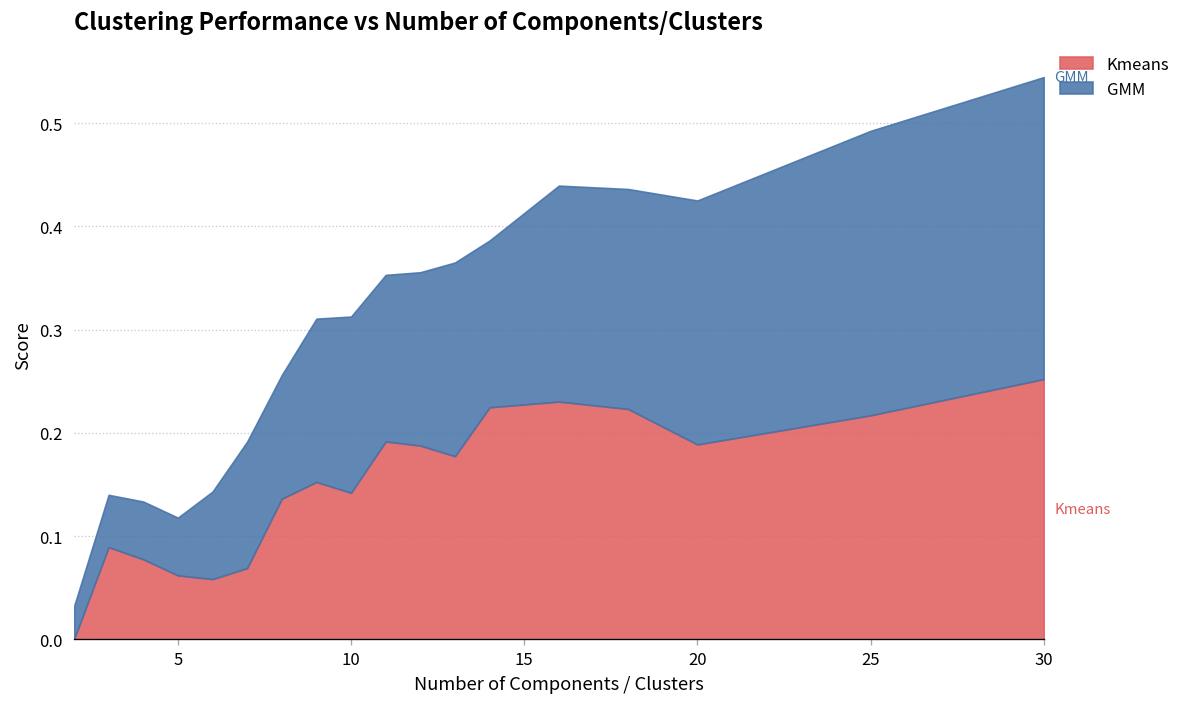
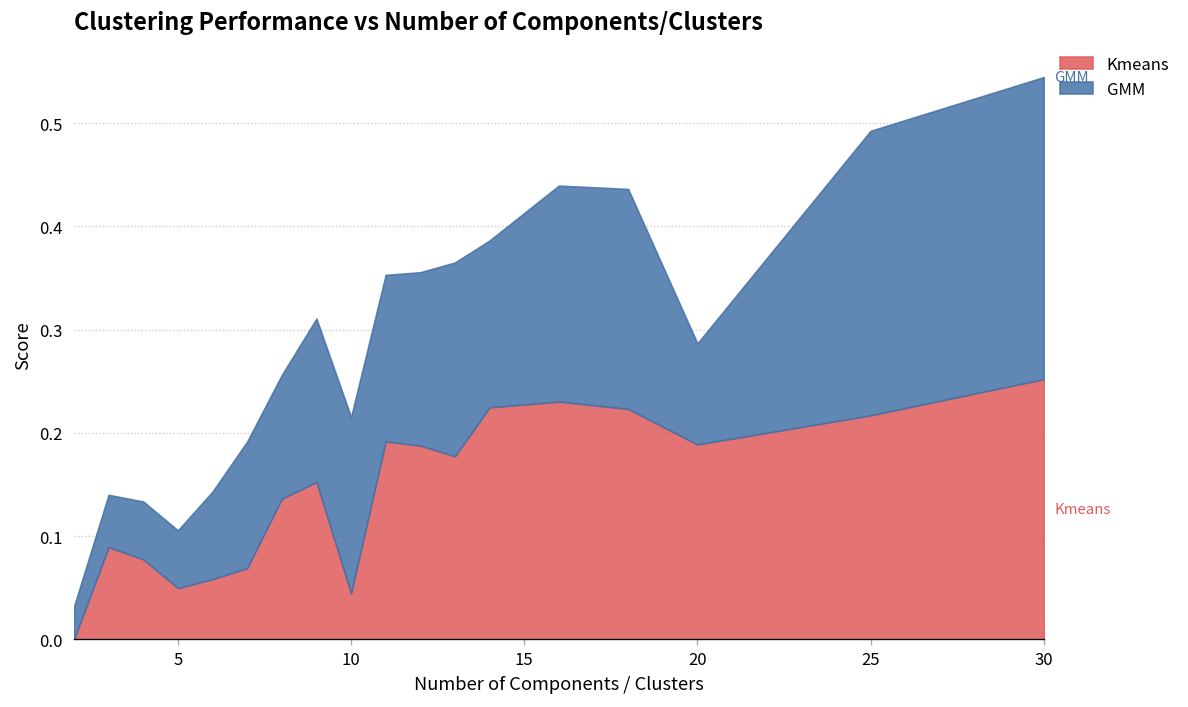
Kmeans, 5: 0.06 -> 0.05
Kmeans, 10: 0.14 -> 0.04
GMM, 20: 0.24 -> 0.10
